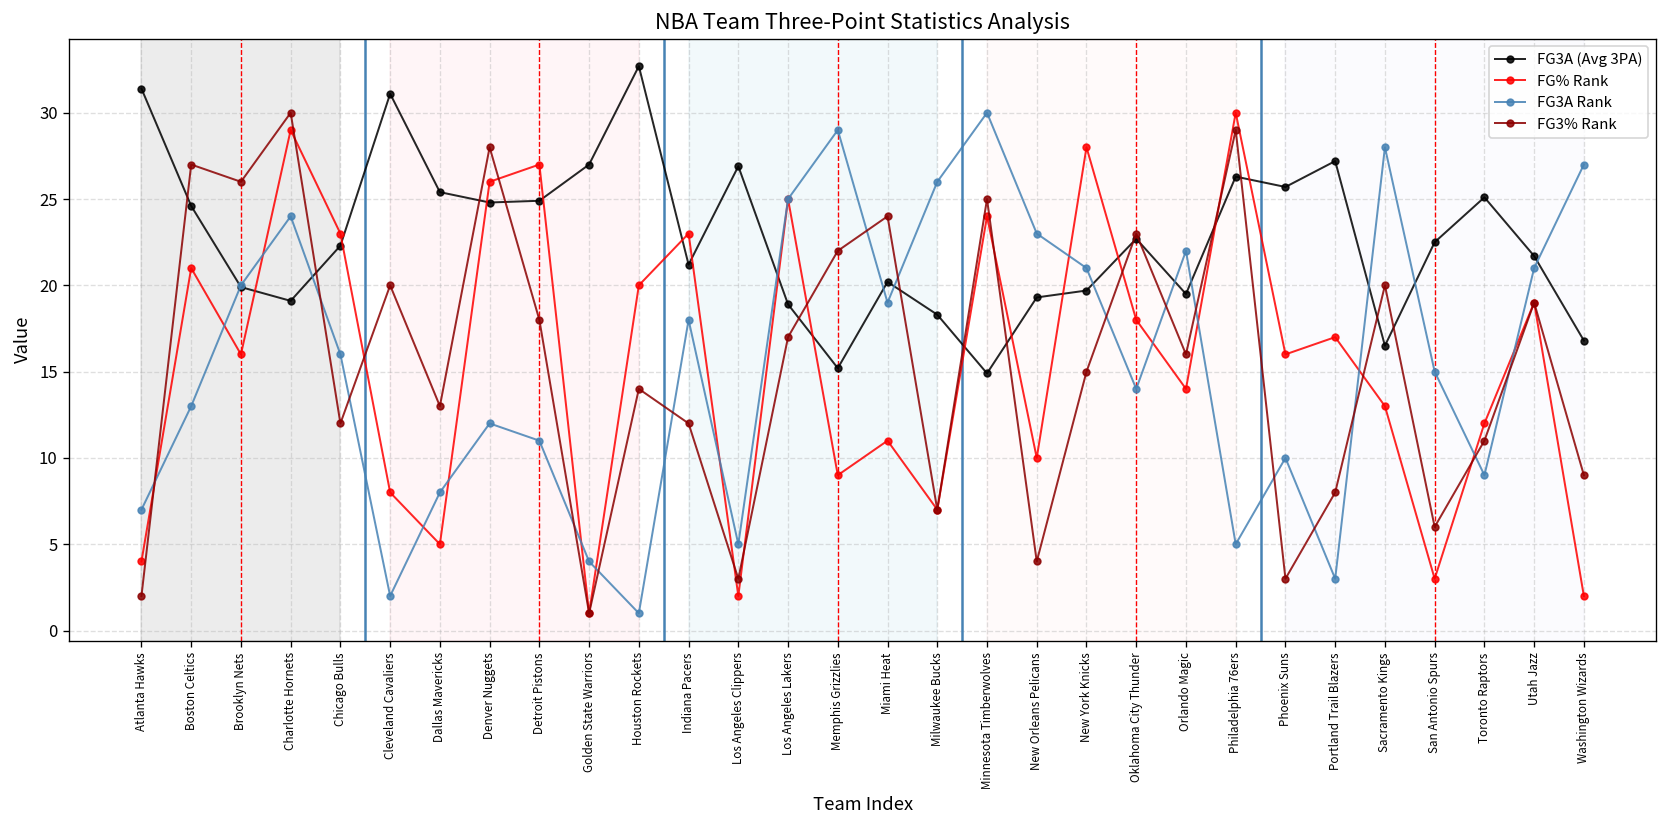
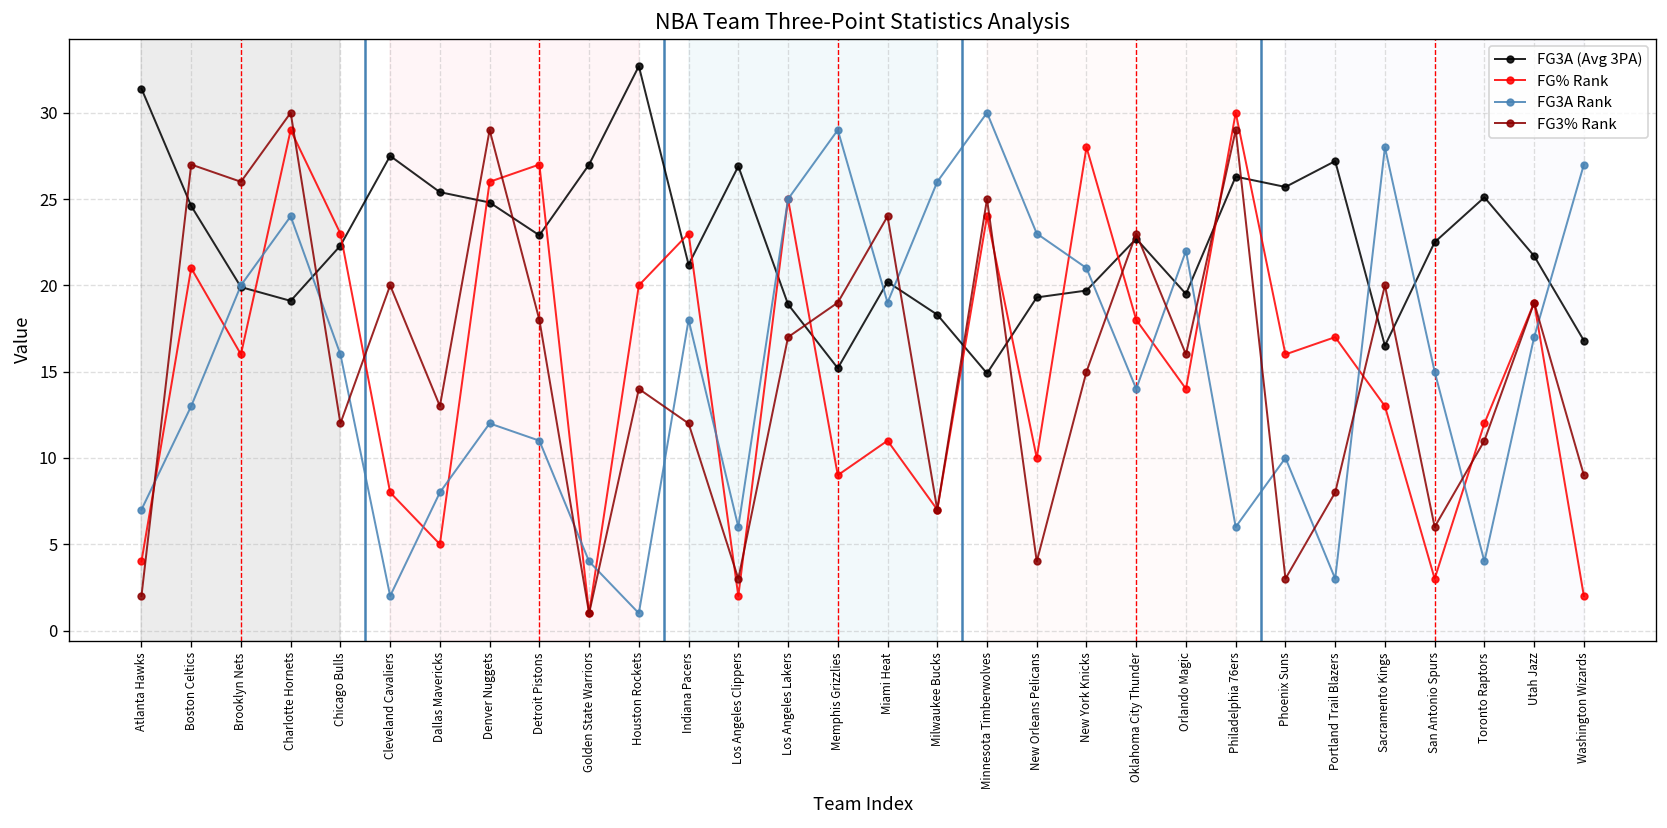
FG3A (Avg 3PA), Cleveland Cavaliers: 31.1 -> 27.5
FG3% Rank, Denver Nuggets: 28 -> 29
FG3A (Avg 3PA), Detroit Pistons: 24.9 -> 22.9
FG3A Rank, Los Angeles Clippers: 5 -> 6
FG3% Rank, Memphis Grizzlies: 22 -> 19
FG3A Rank, Philadelphia 76ers: 5 -> 6
FG3A Rank, Toronto Raptors: 9 -> 4
FG3A Rank, Utah Jazz: 21 -> 17
